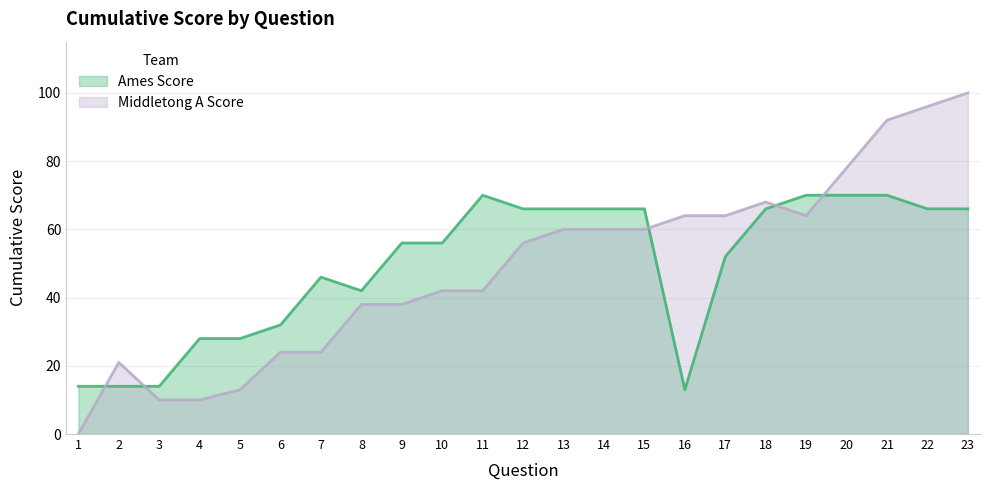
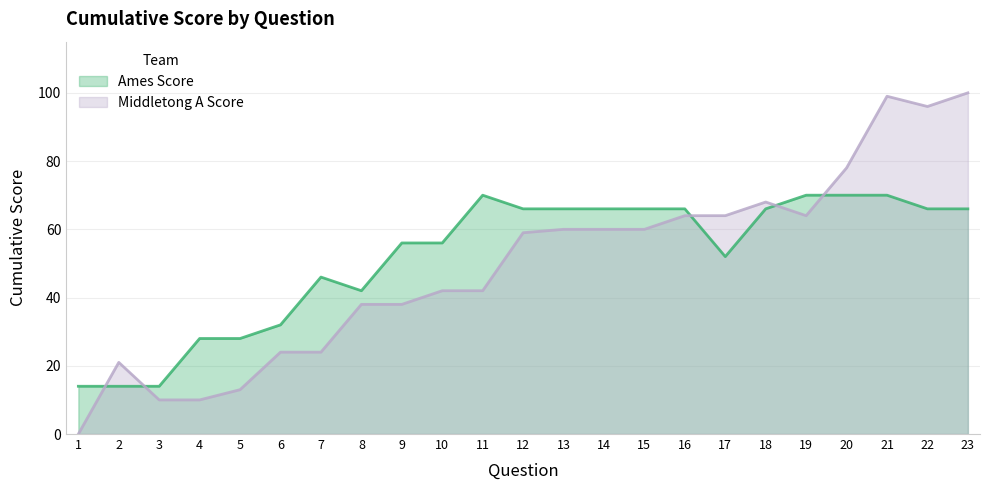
Middletong A Score, 12: 56 -> 59
Ames Score, 16: 13 -> 66
Middletong A Score, 21: 92 -> 99
